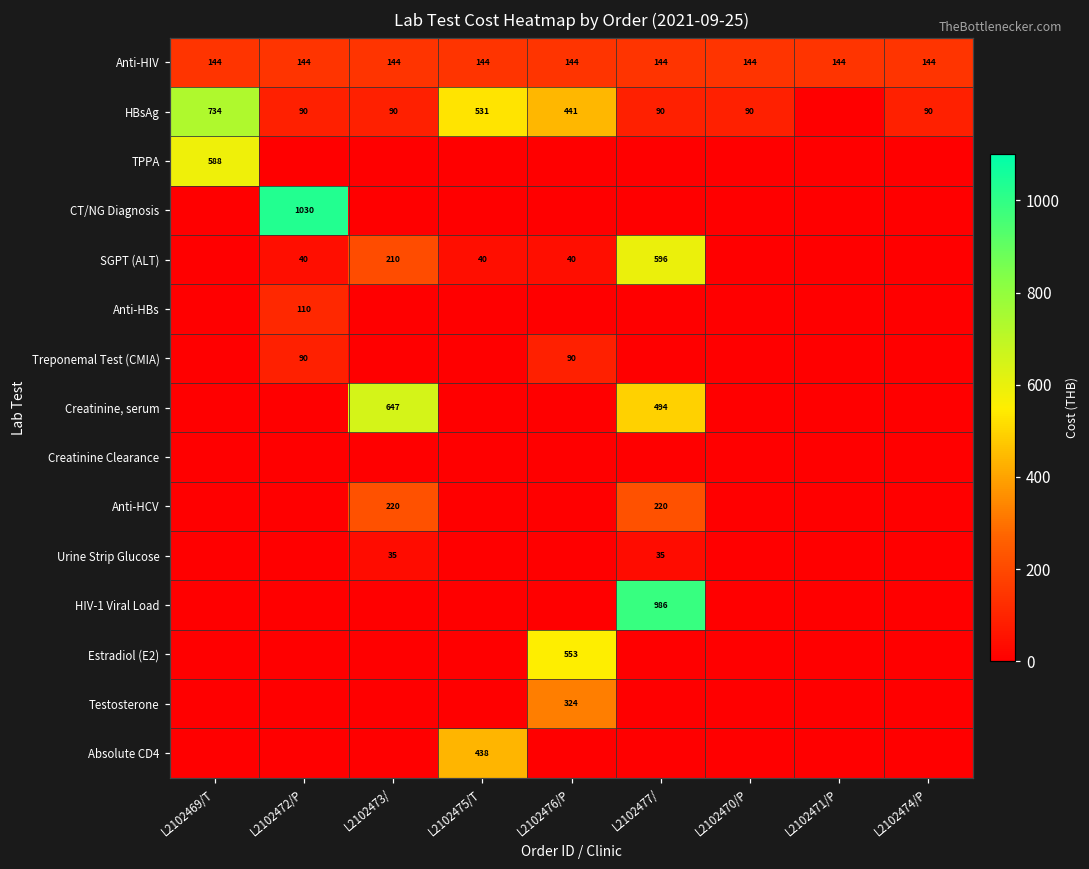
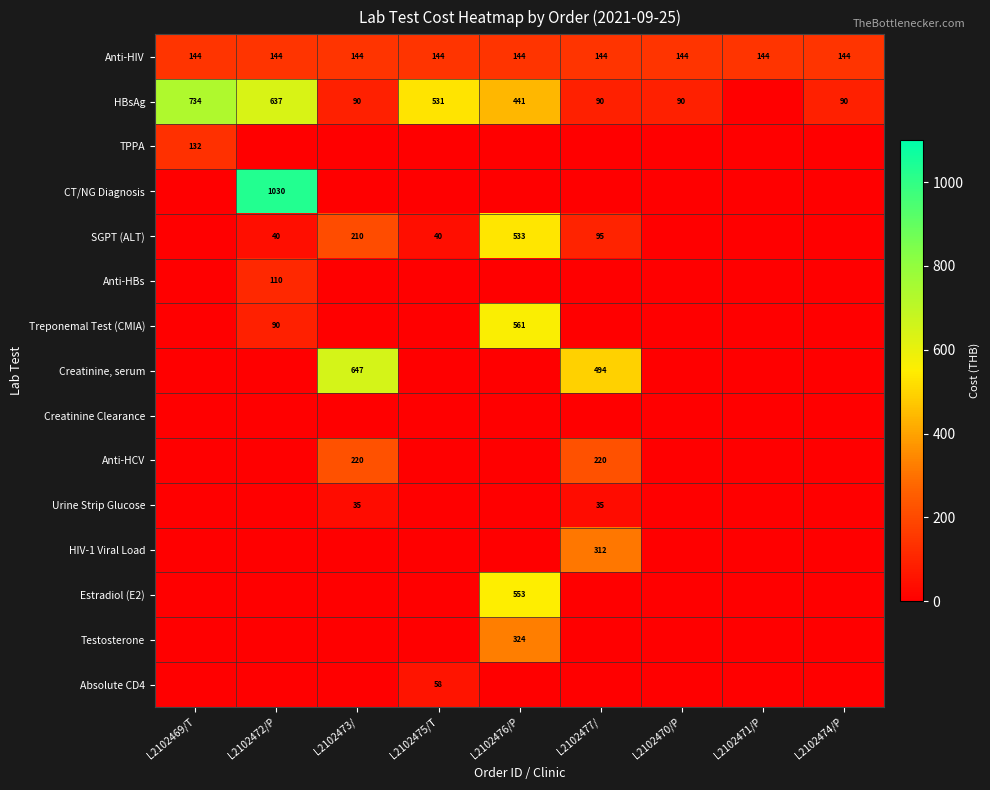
HBsAg, L2102472/P: 90 -> 637
TPPA, L2102469/T: 588 -> 132
SGPT (ALT), L2102476/P: 40 -> 533
SGPT (ALT), L2102477/: 596 -> 95
Treponemal Test (CMIA), L2102476/P: 90 -> 561
HIV-1 Viral Load, L2102477/: 986 -> 312
Absolute CD4, L2102475/T: 438 -> 58
